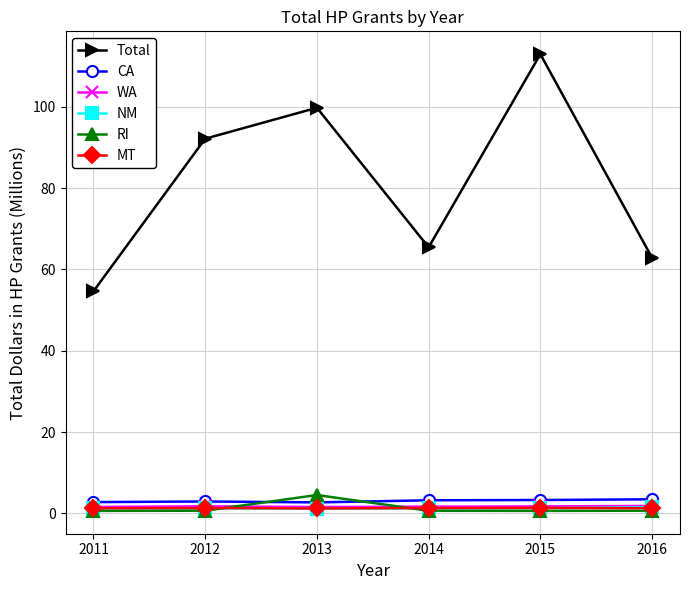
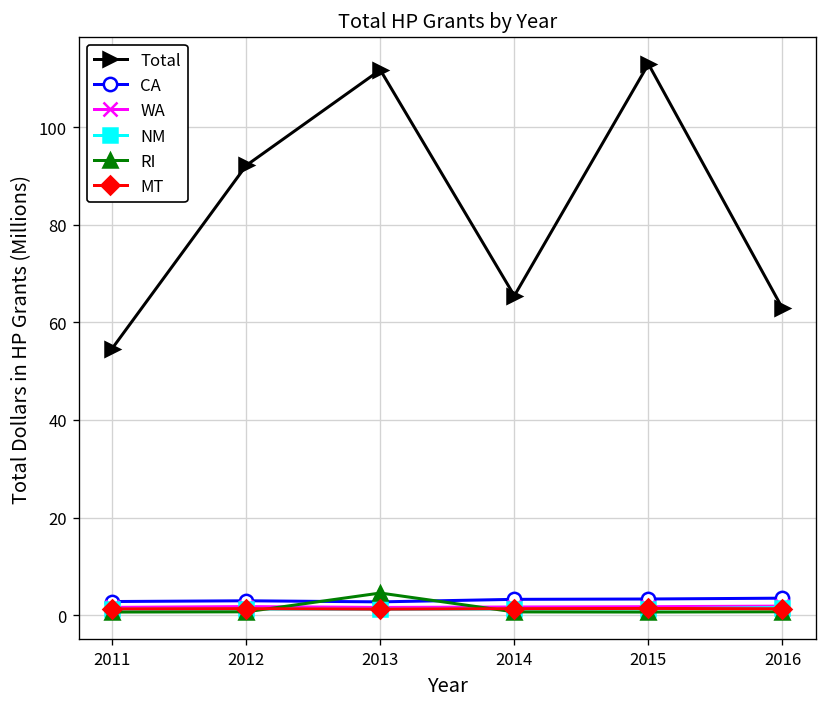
Total, 2013: 100 -> 112
